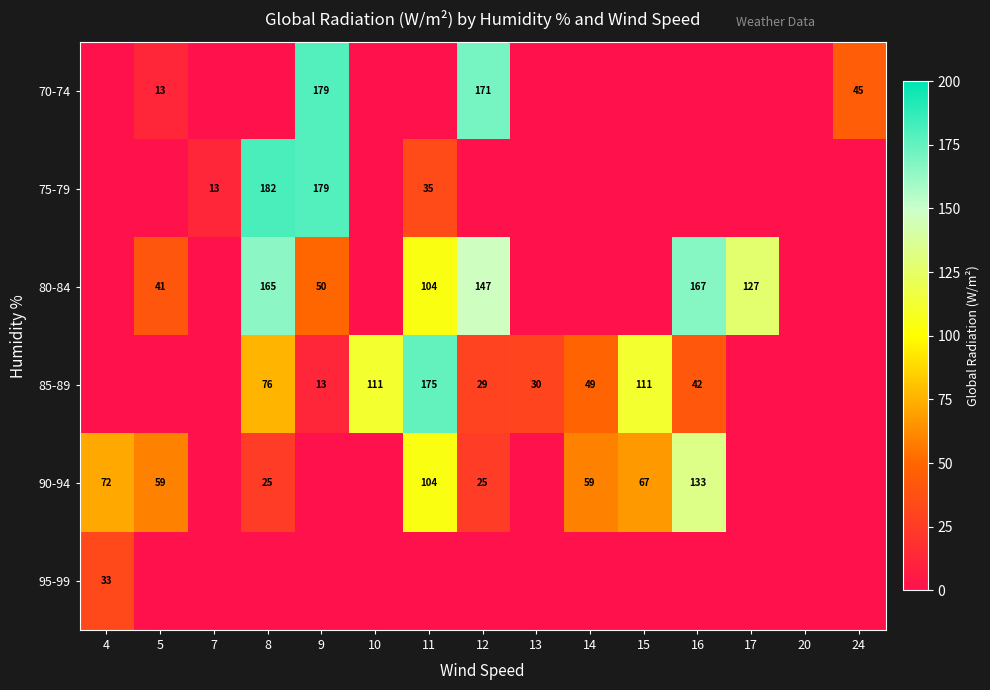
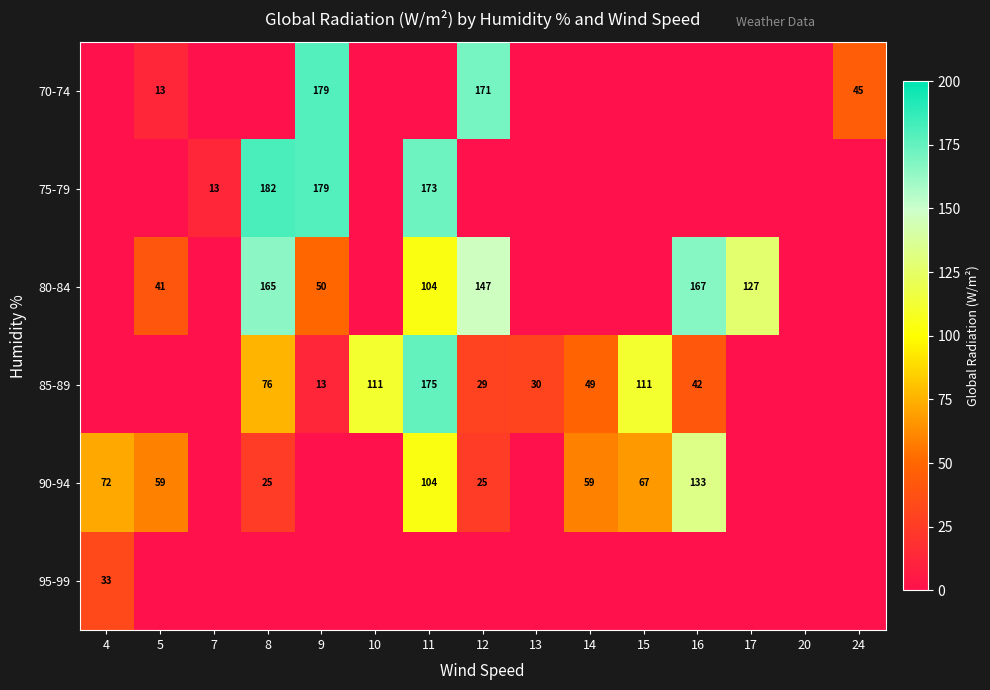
75-79, 11: 35 -> 173
